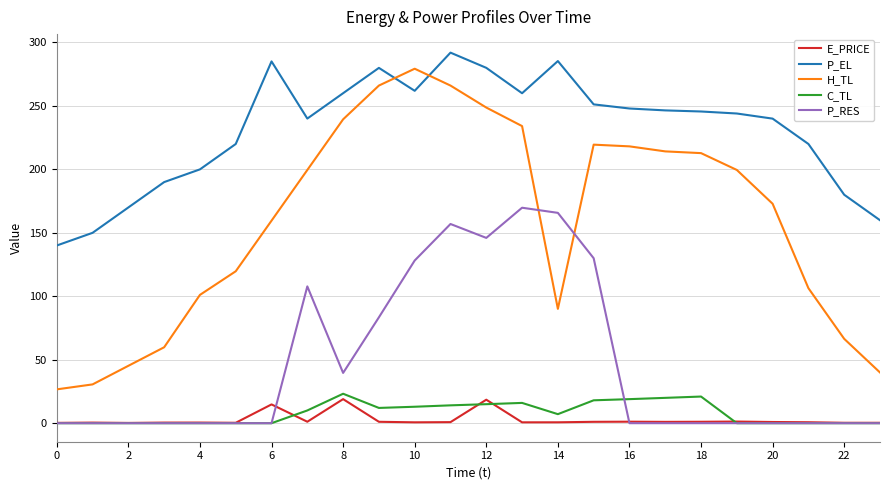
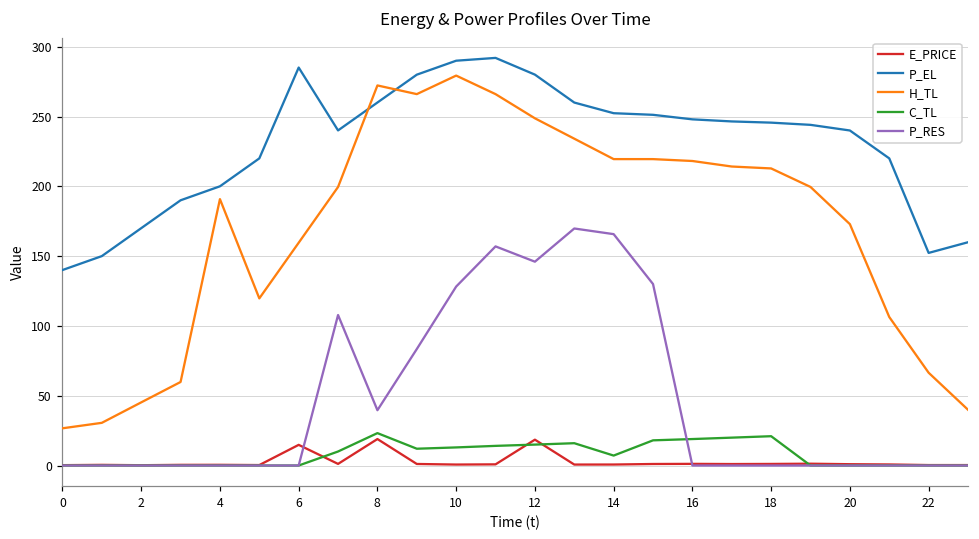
H_TL, 4: 101 -> 191
H_TL, 8: 239 -> 272
P_EL, 10: 262 -> 290
P_EL, 14: 285 -> 252
H_TL, 14: 90 -> 219
P_EL, 22: 180 -> 152
